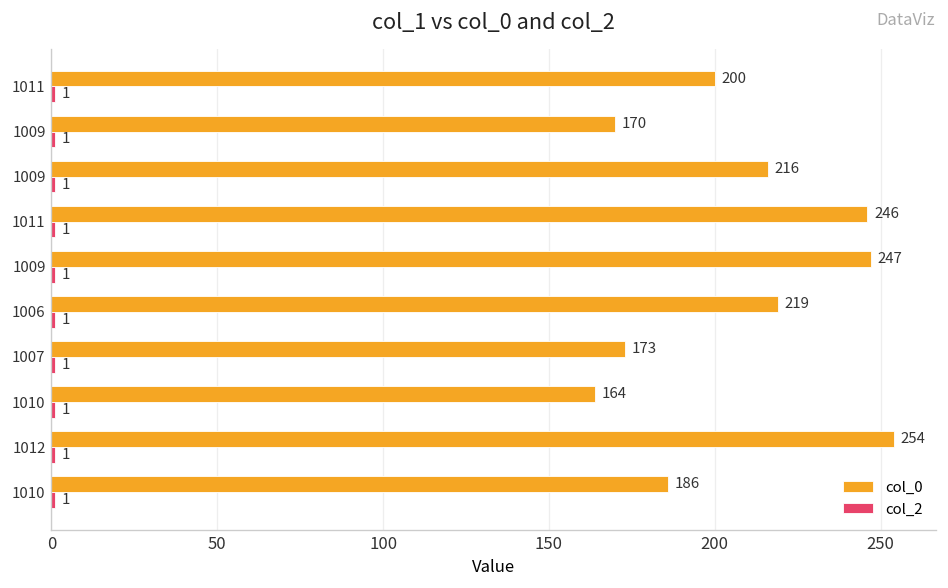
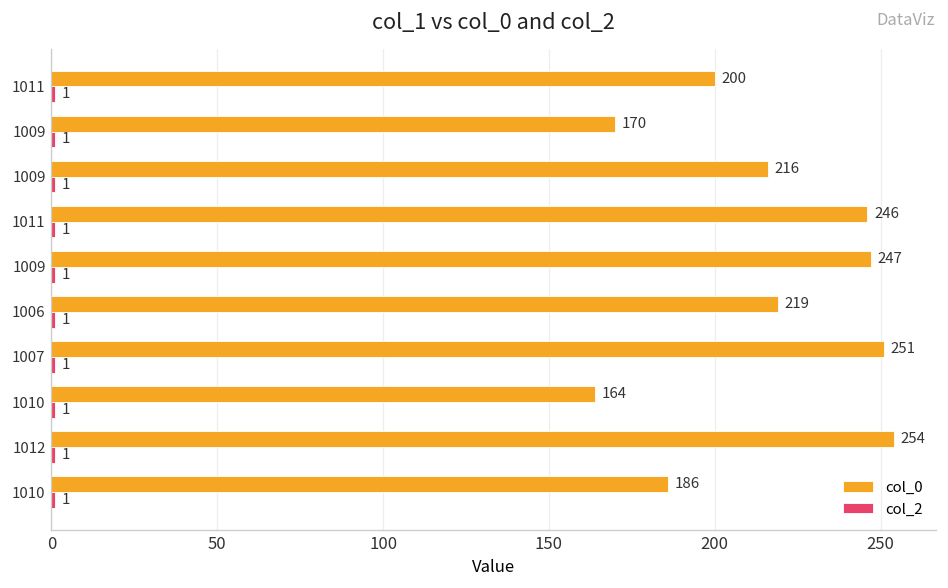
col_0, 1007: 173 -> 251
